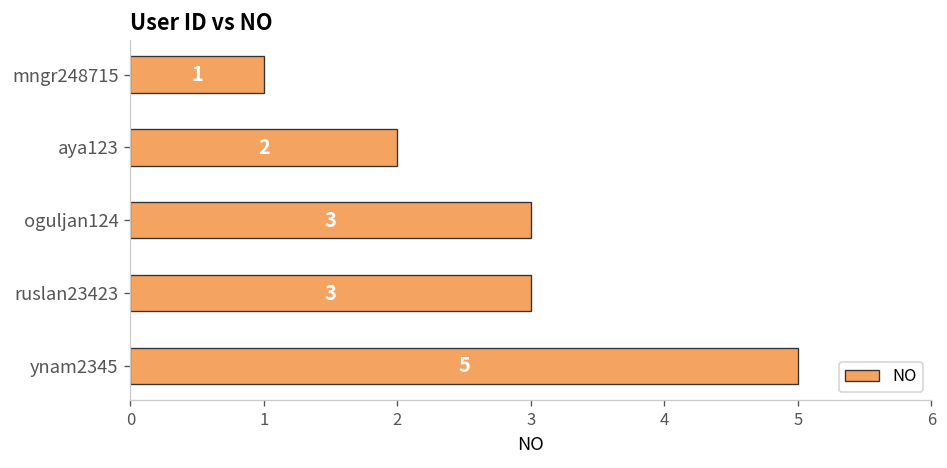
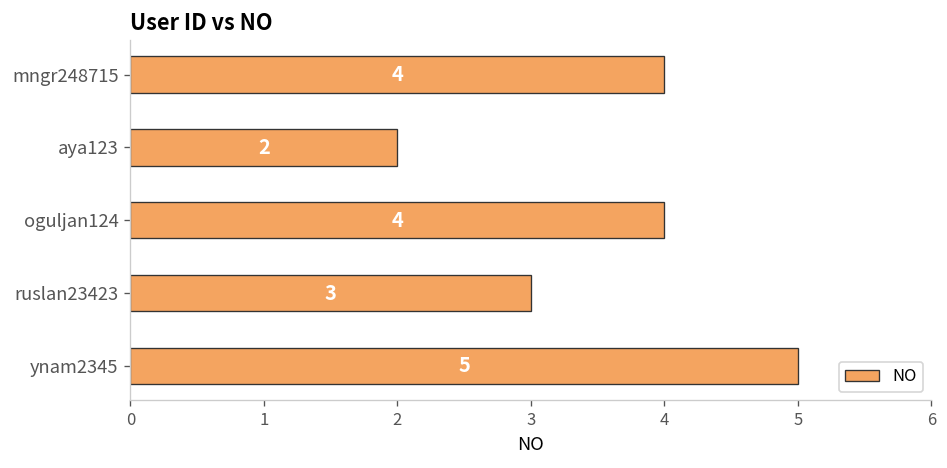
mngr248715: 1 -> 4
oguljan124: 3 -> 4
